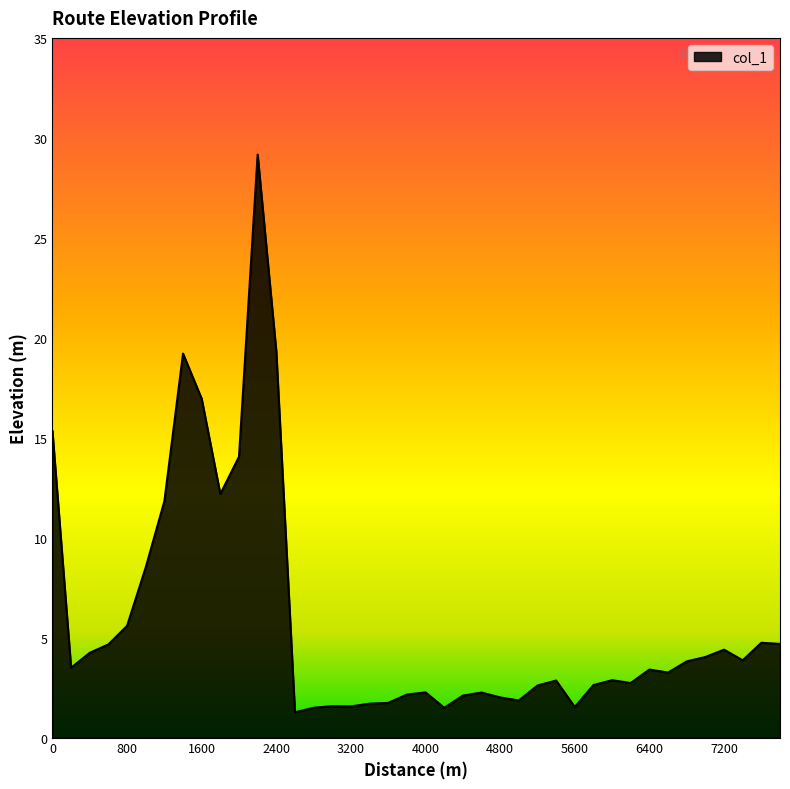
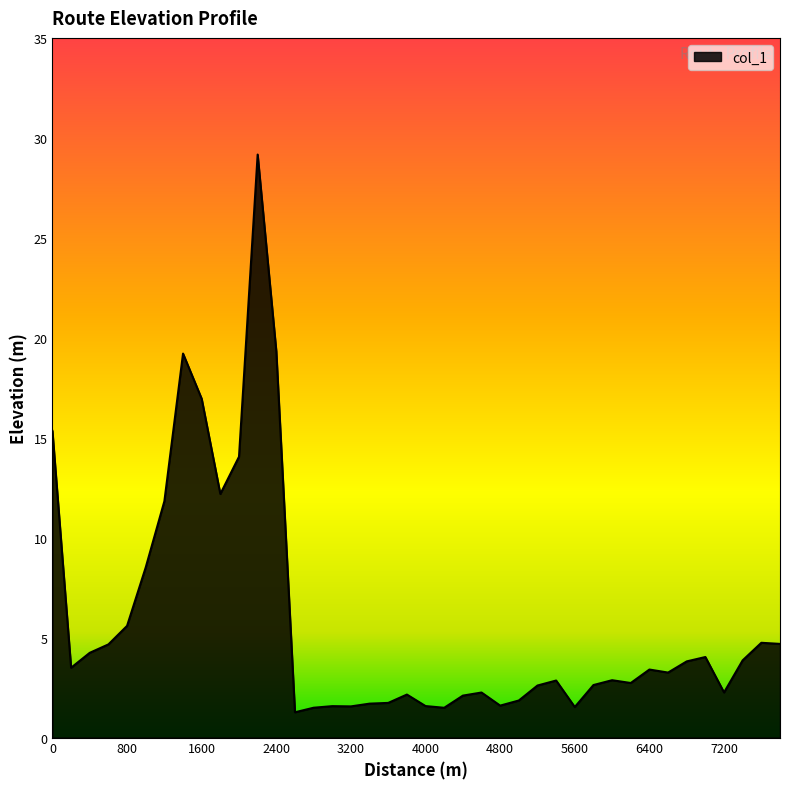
4000: 2.3 -> 1.6
4800: 2.0 -> 1.6
7200: 4.4 -> 2.3
